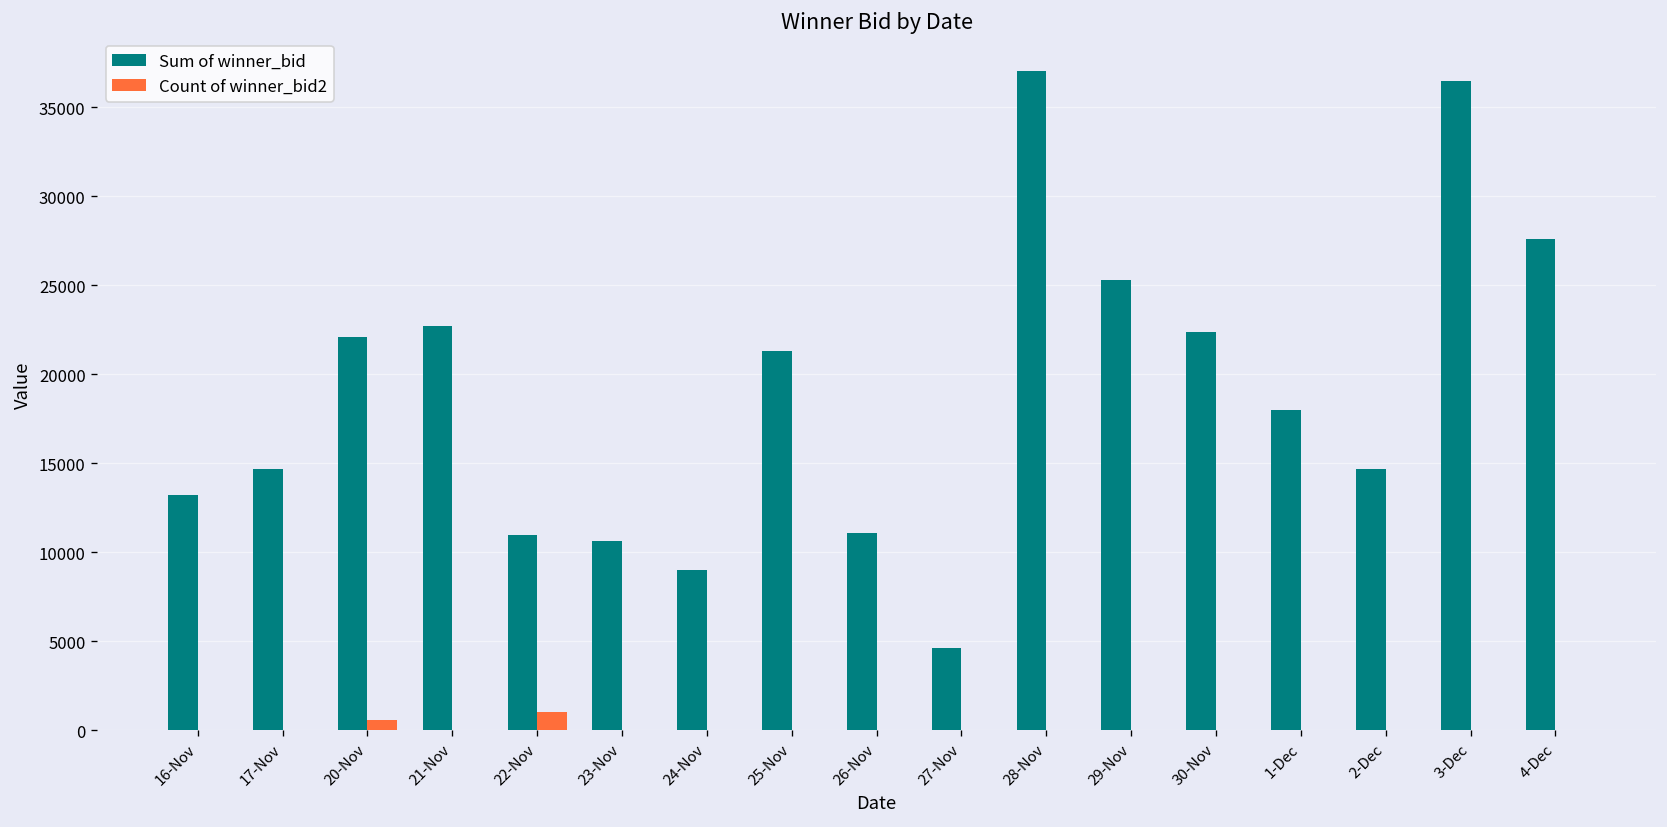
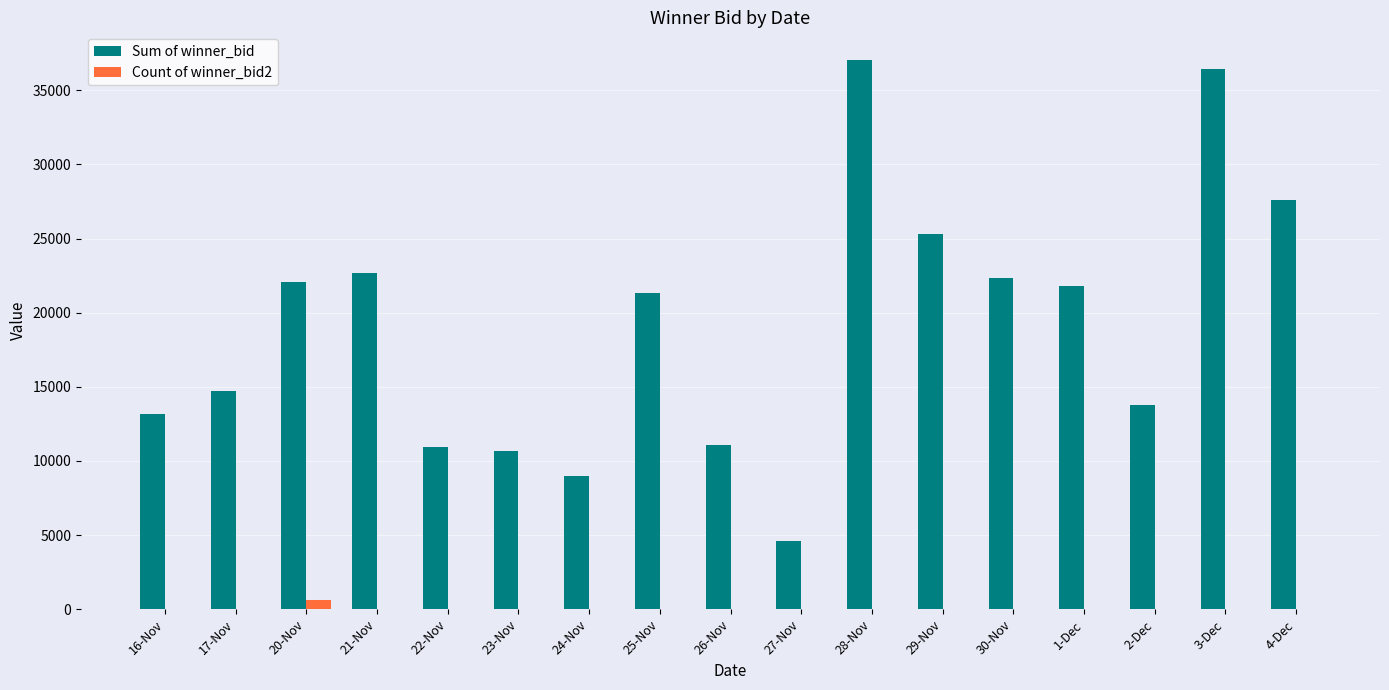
Count of winner_bid2, 22-Nov: 1000 -> 0
Sum of winner_bid, 1-Dec: 18000 -> 21800
Sum of winner_bid, 2-Dec: 14700 -> 13800
